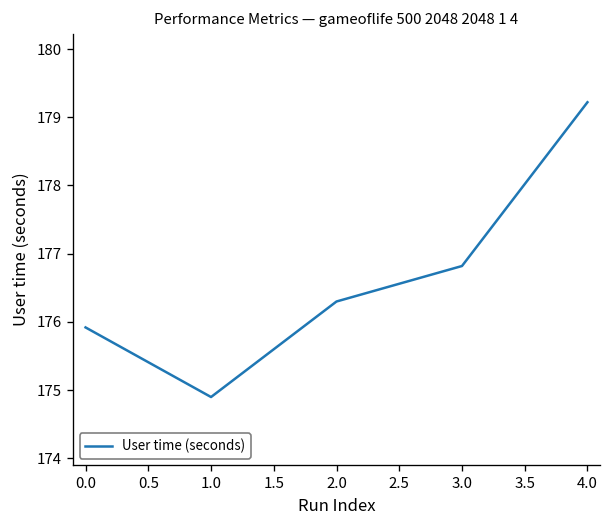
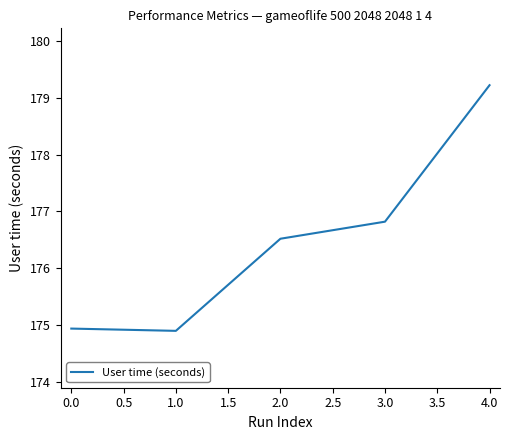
0.0: 175.9 -> 174.9
2.0: 176.3 -> 176.5
